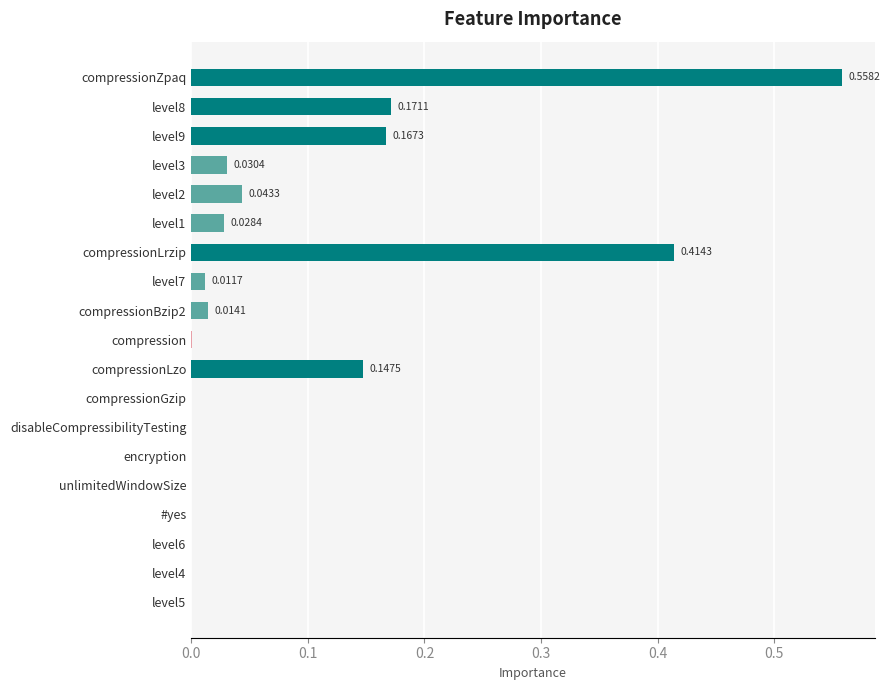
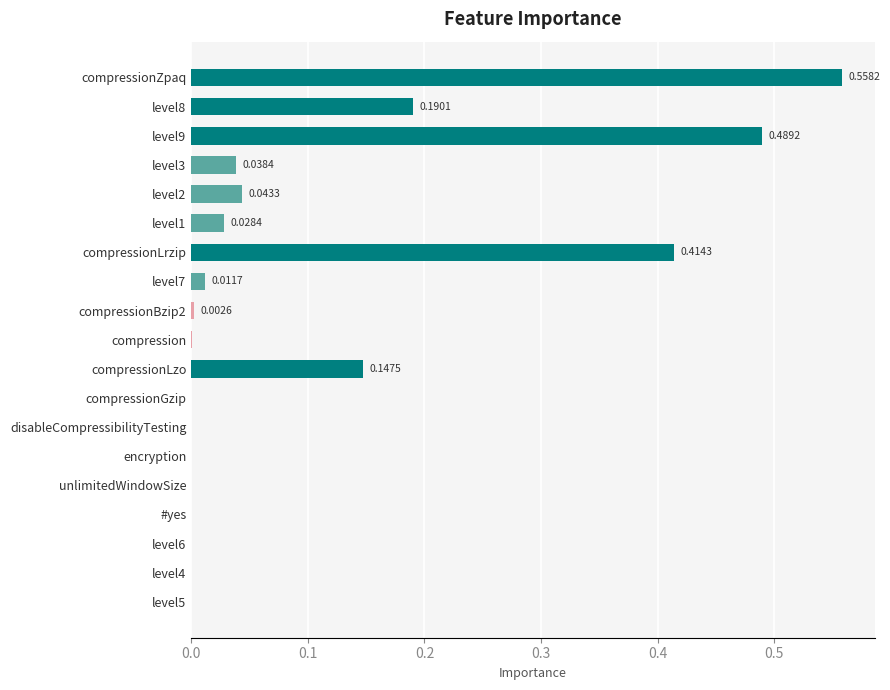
level8: 0.1711 -> 0.1901
level9: 0.1673 -> 0.4892
level3: 0.0304 -> 0.0384
compressionBzip2: 0.0141 -> 0.0026
